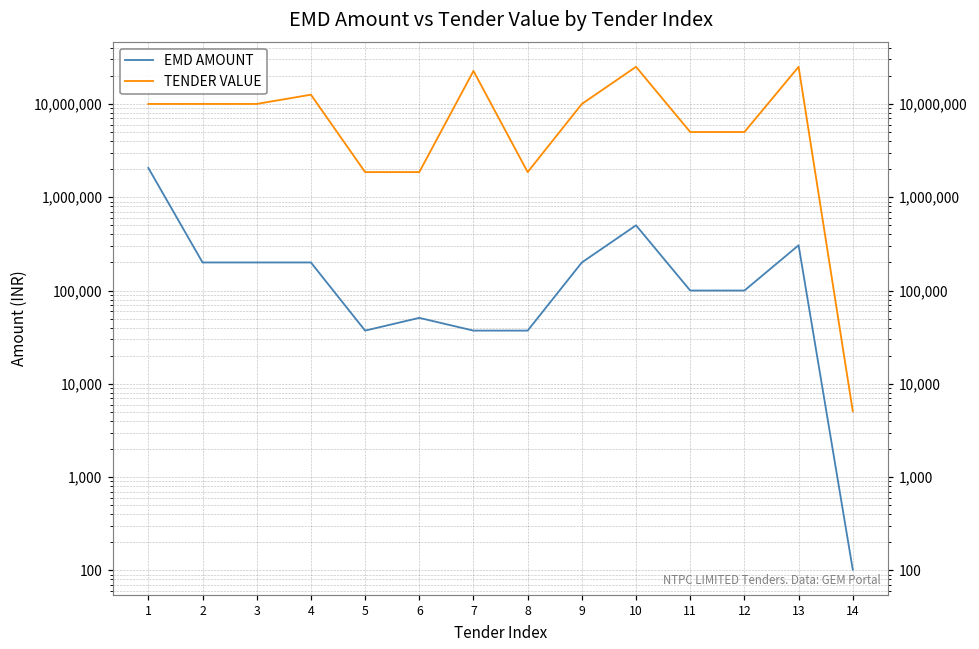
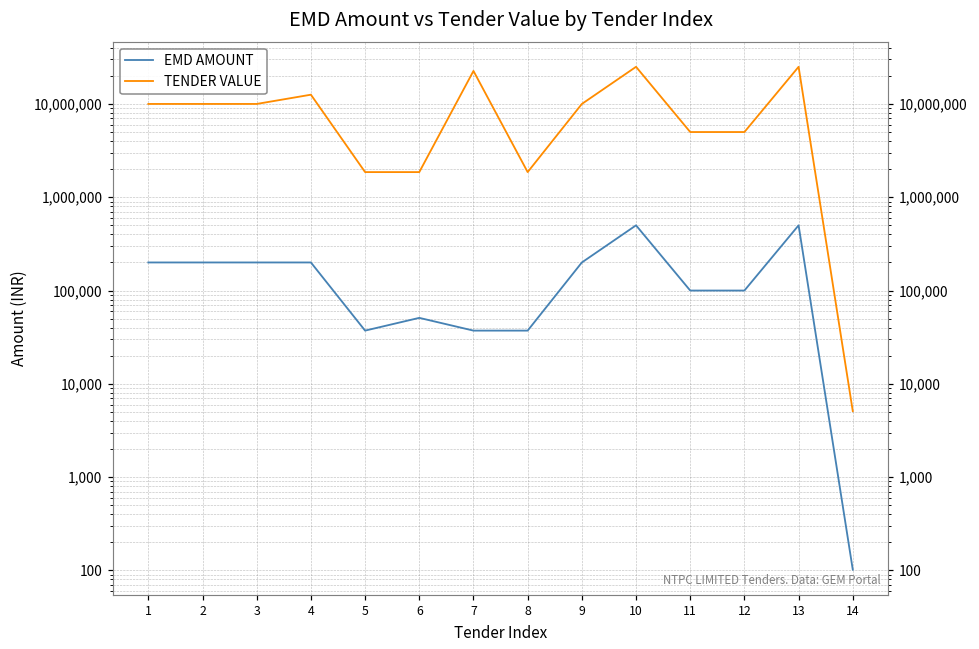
EMD AMOUNT, 1: 2,100,000 -> 200,000
EMD AMOUNT, 13: 310,000 -> 500,000
